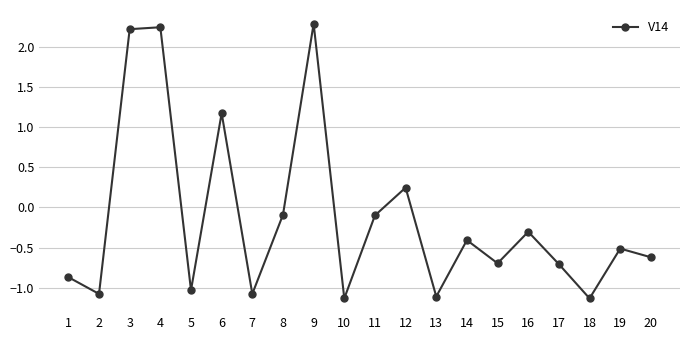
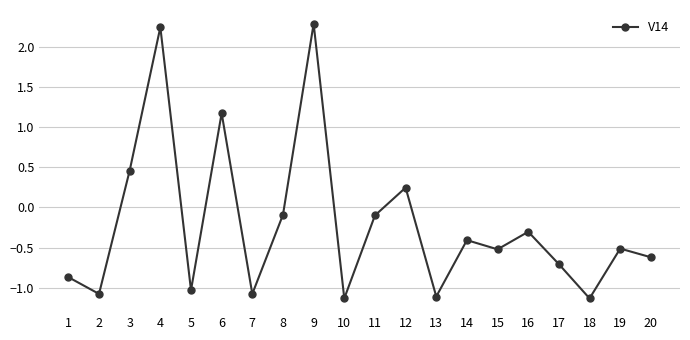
3: 2.2 -> 0.5
15: -0.7 -> -0.5
